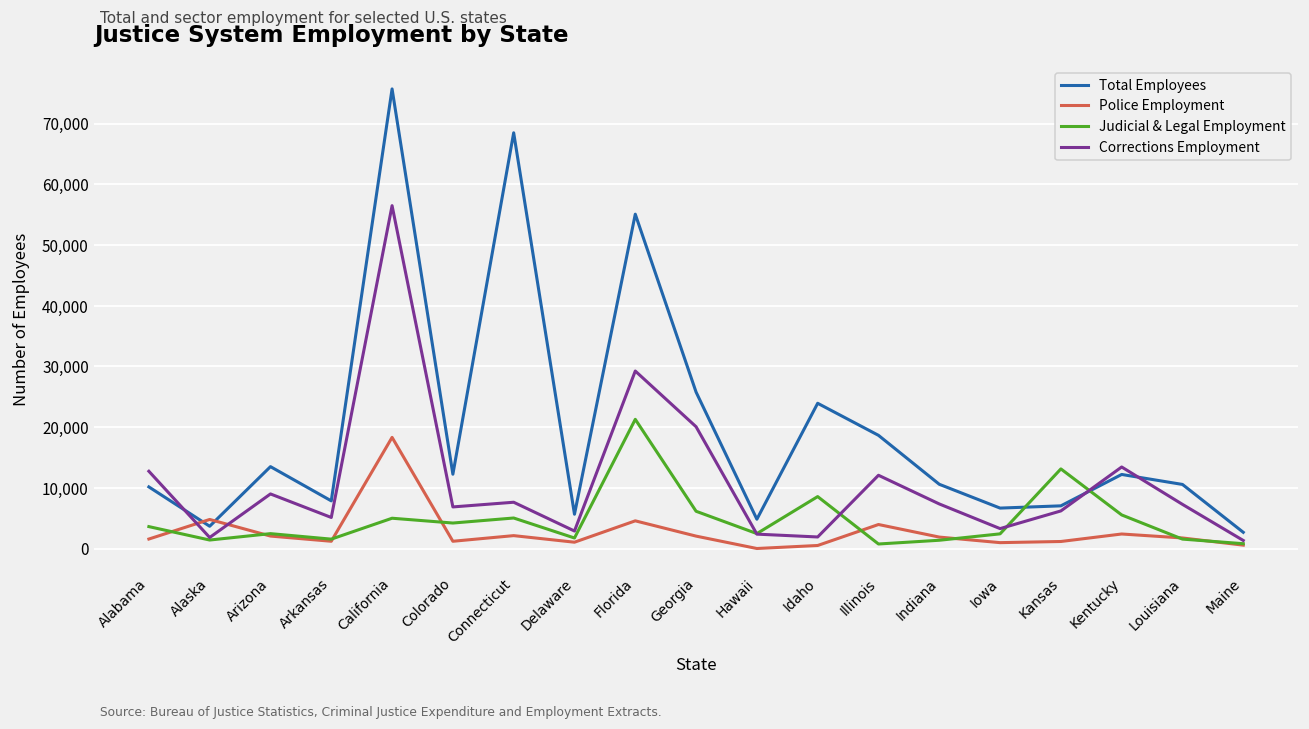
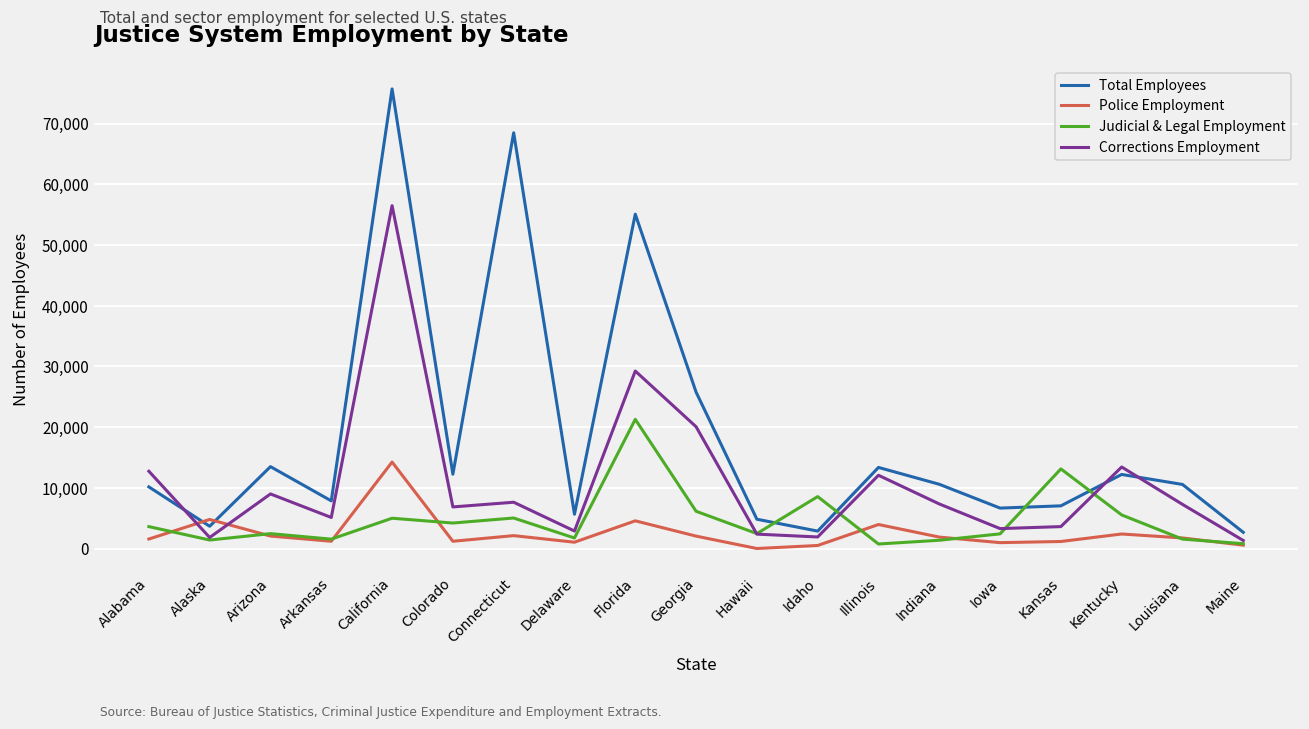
Police Employment, California: 18,000 -> 14,000
Total Employees, Idaho: 24,000 -> 3,000
Total Employees, Illinois: 19,000 -> 13,000
Corrections Employment, Kansas: 6,000 -> 4,000
